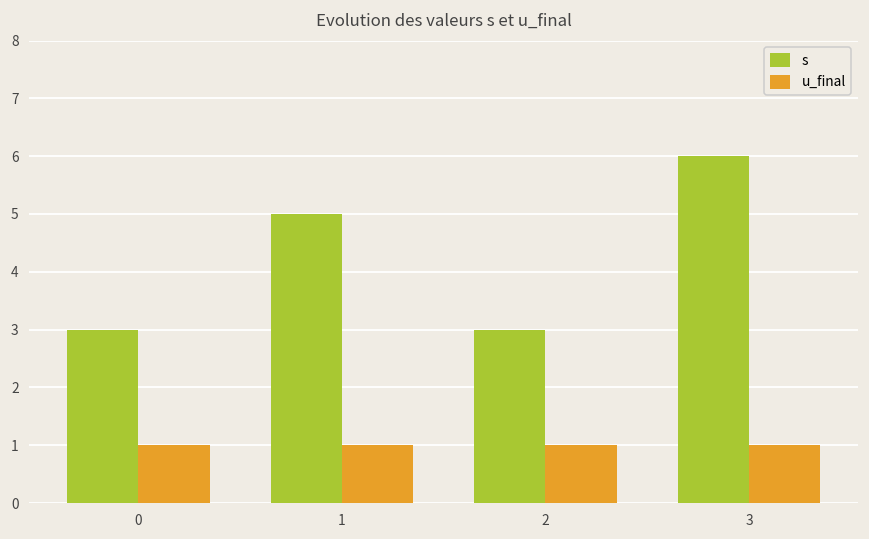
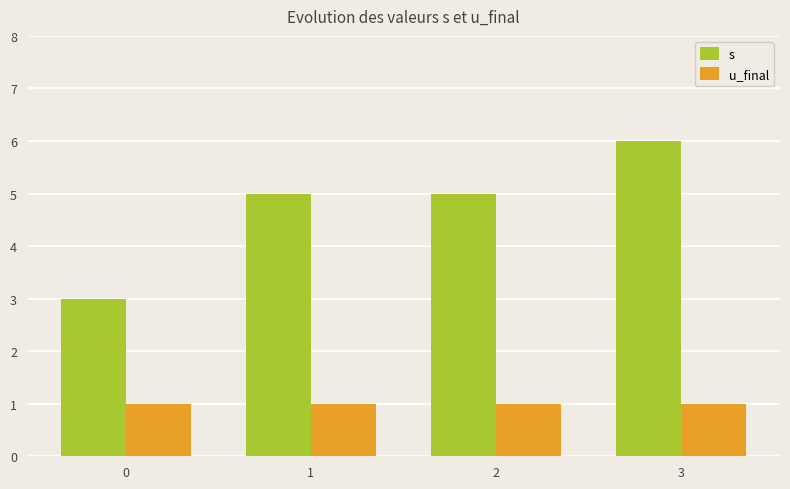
s, 2: 3 -> 5
